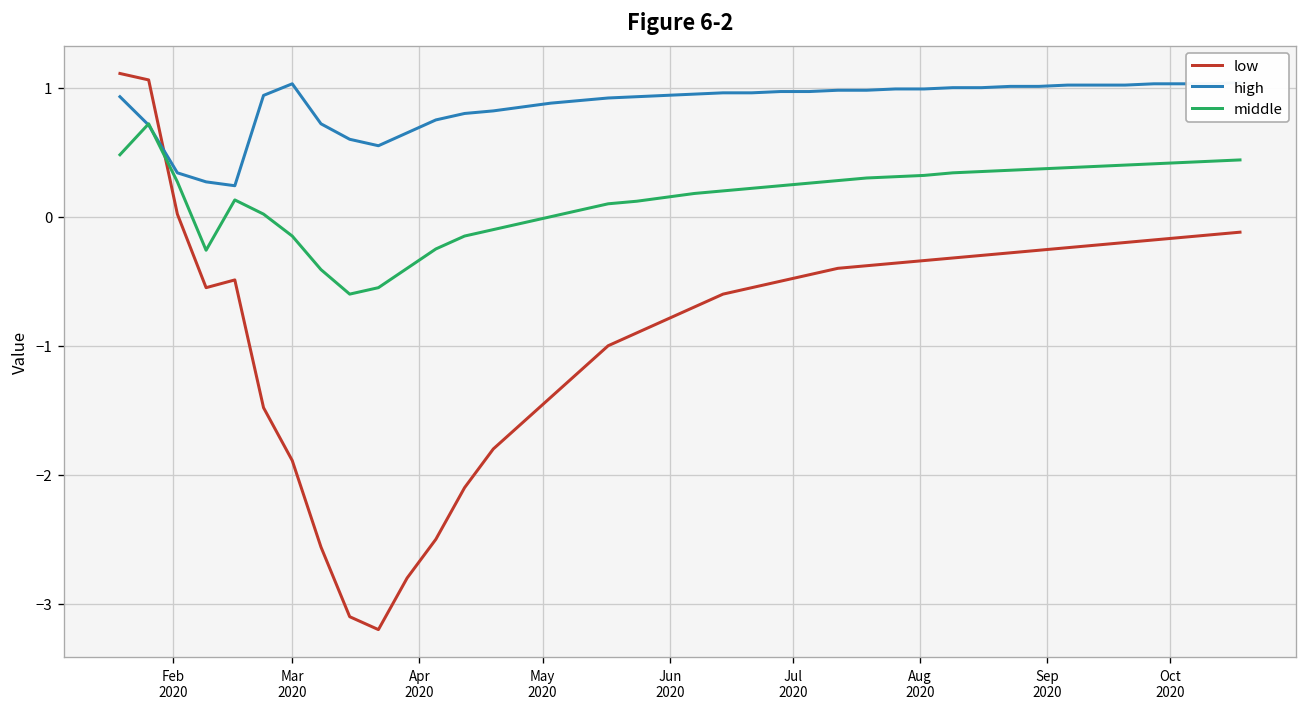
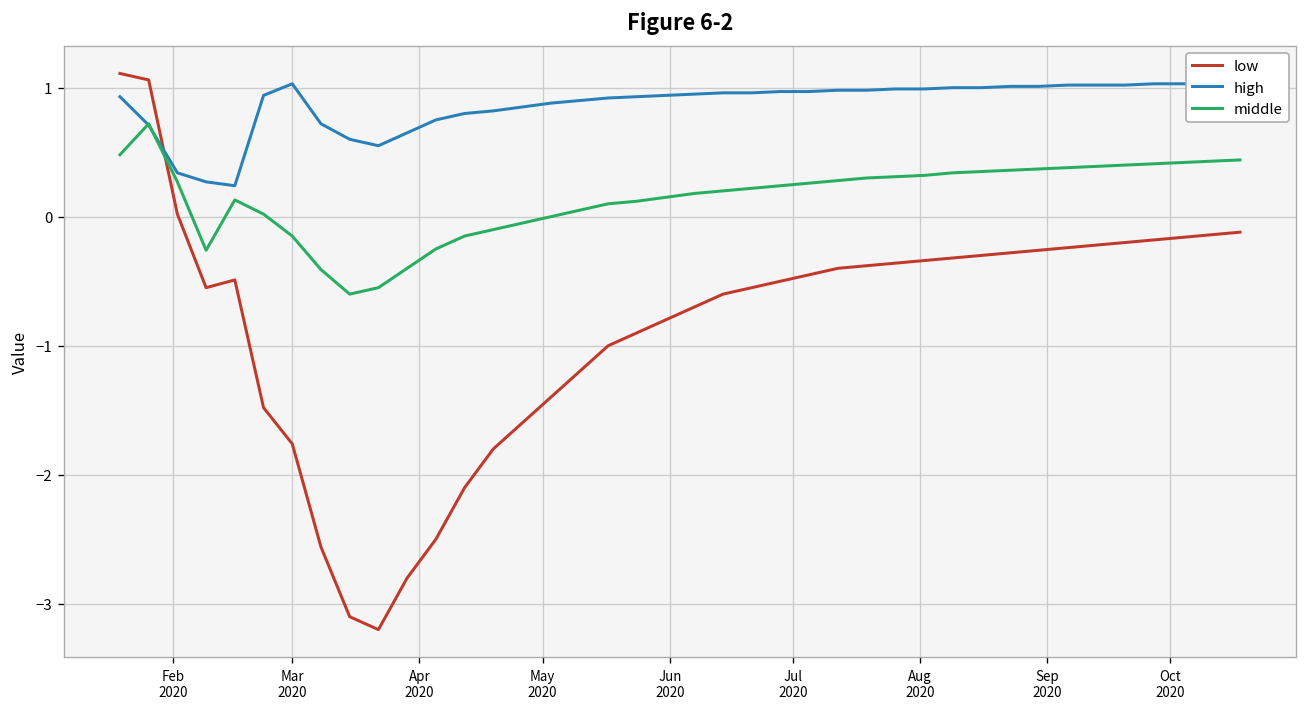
low, Mar 2020: -1.89 -> -1.76
